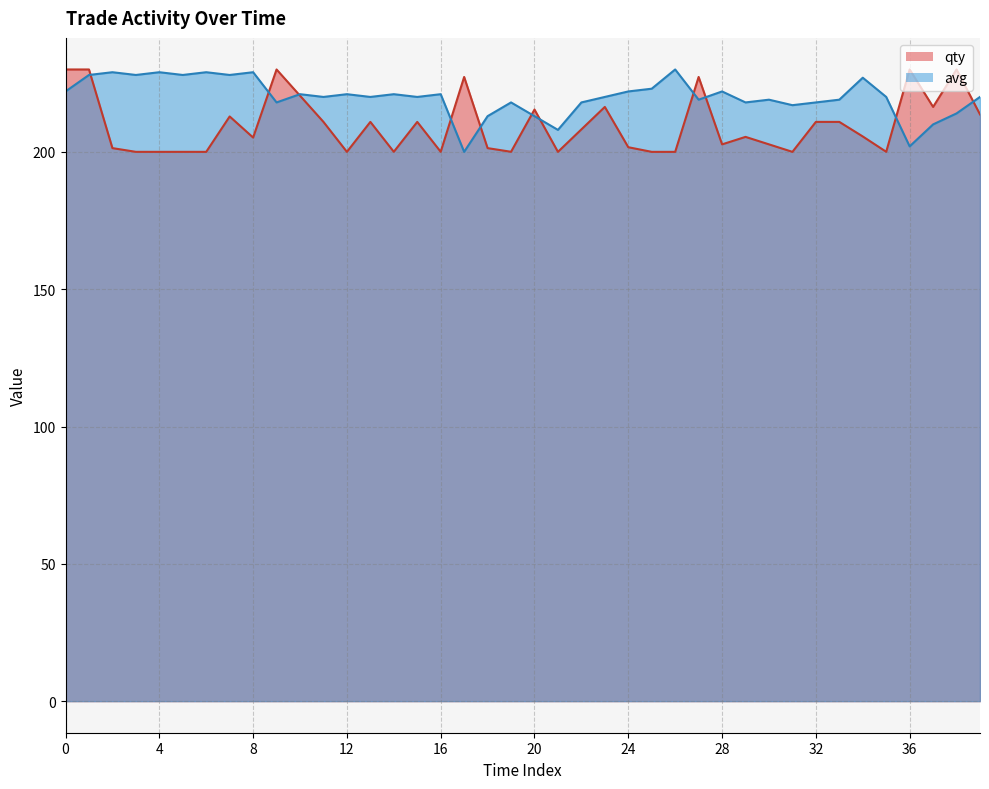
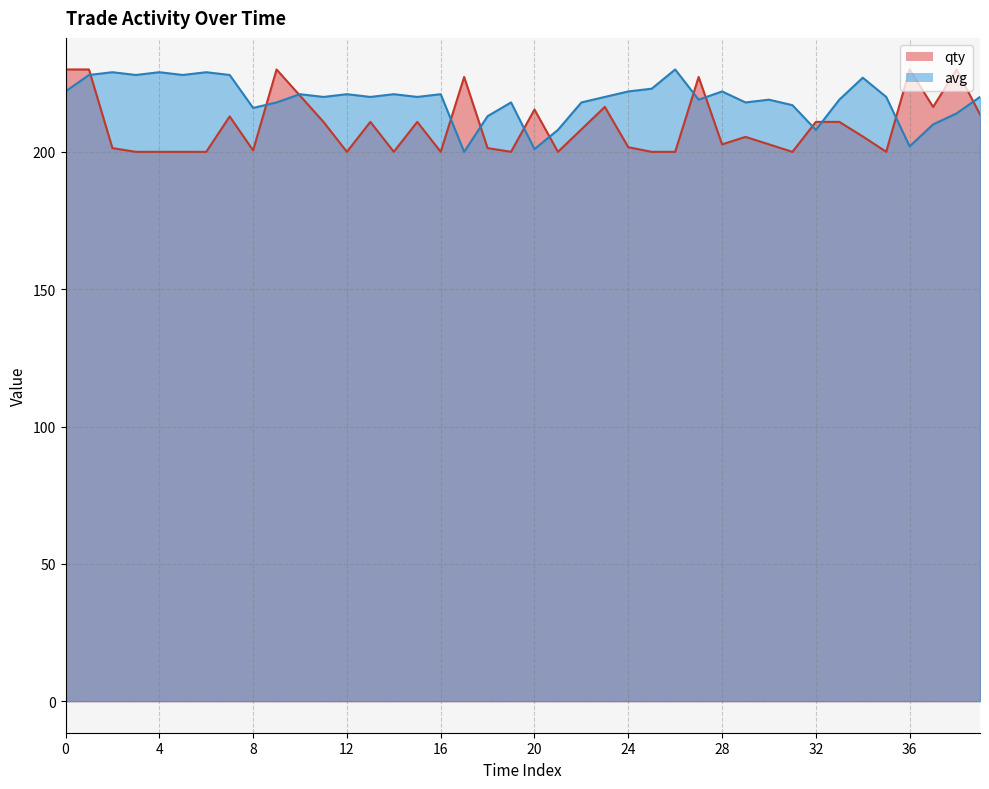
qty, 8: 205 -> 201
avg, 8: 229 -> 216
avg, 20: 213 -> 201
avg, 32: 218 -> 208
